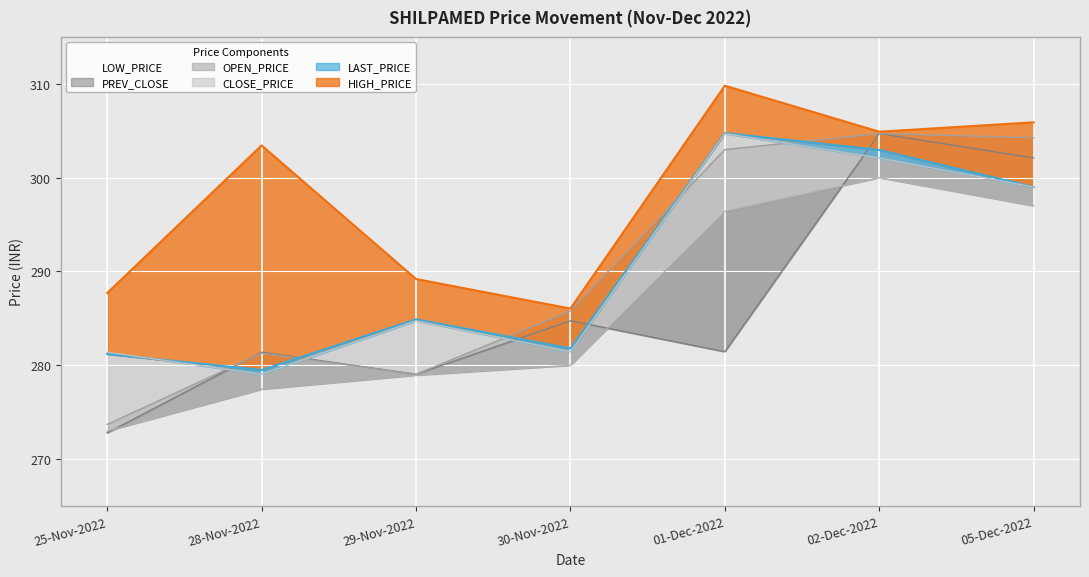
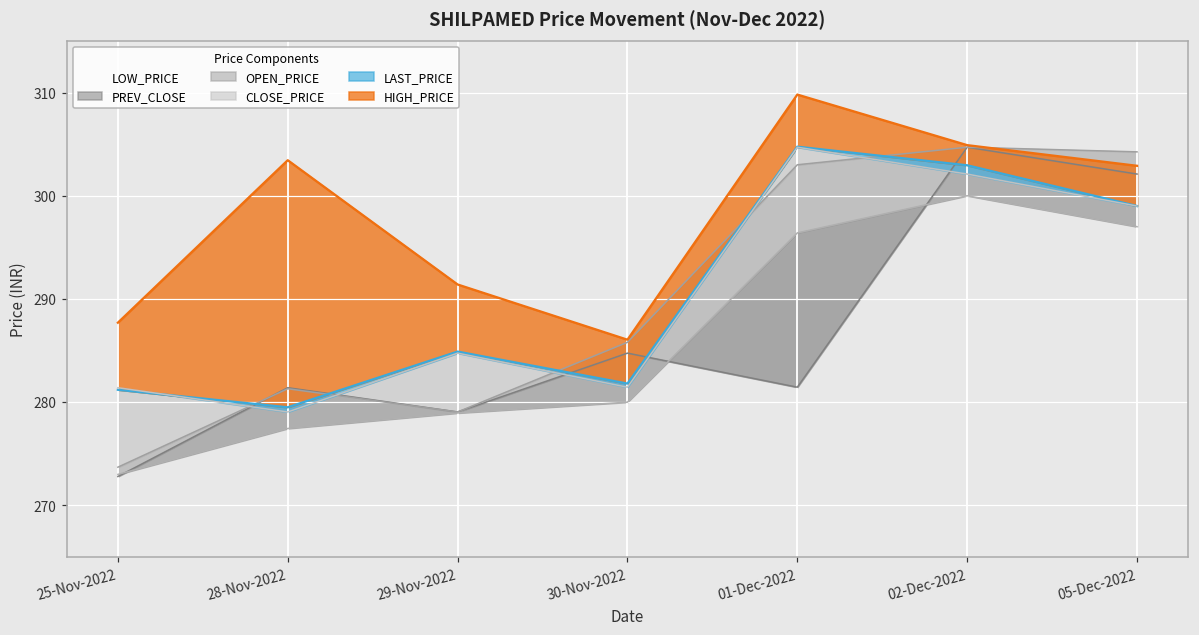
HIGH_PRICE, 29-Nov-2022: 289 -> 291
HIGH_PRICE, 05-Dec-2022: 306 -> 303
